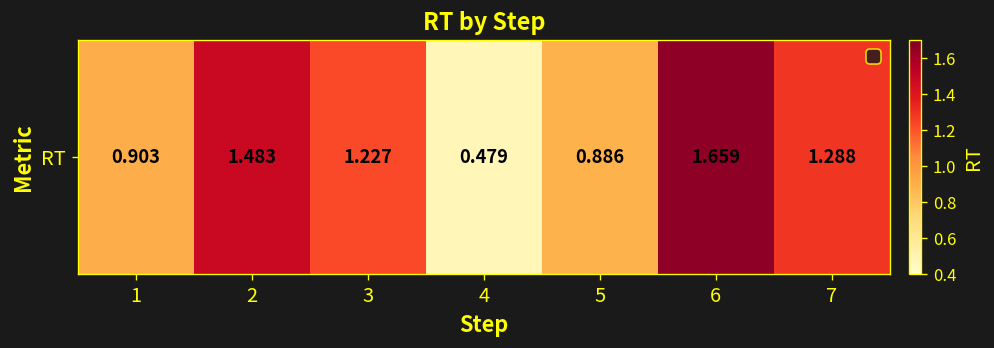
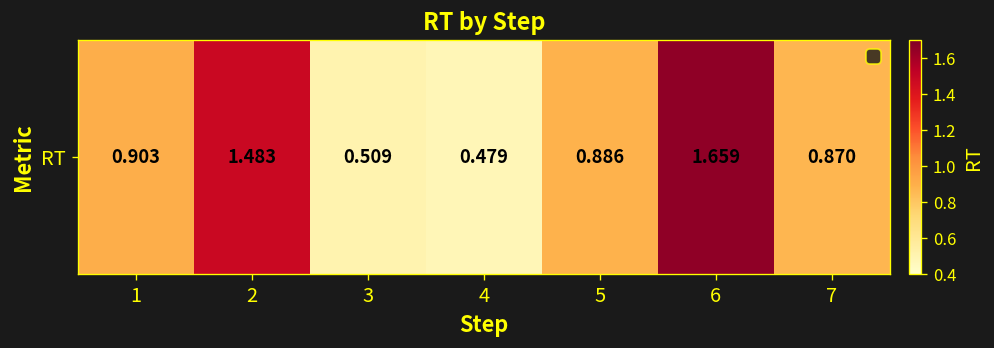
RT, 3: 1.227 -> 0.509
RT, 7: 1.288 -> 0.870
